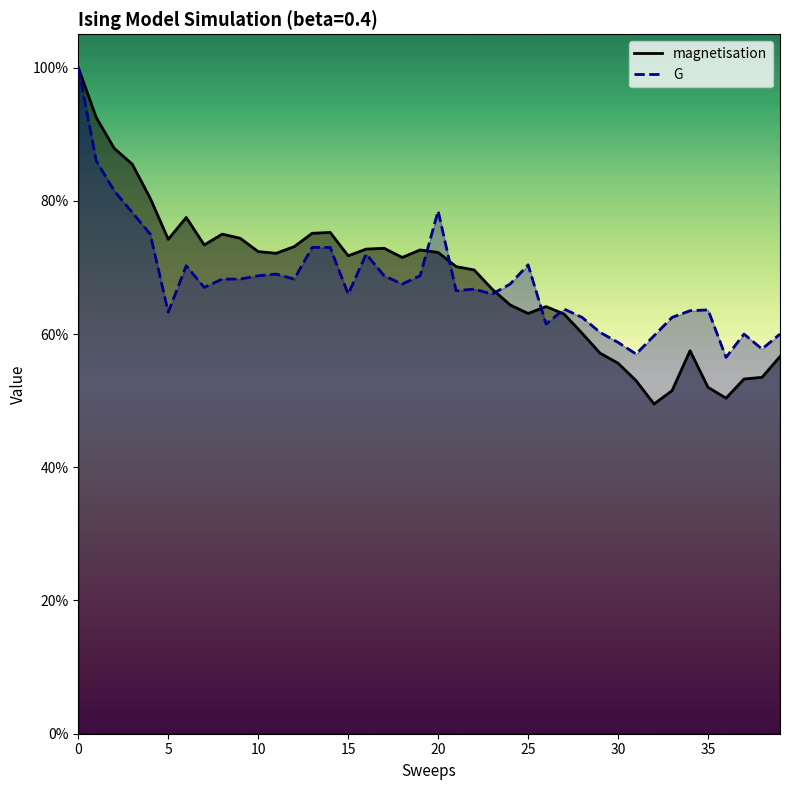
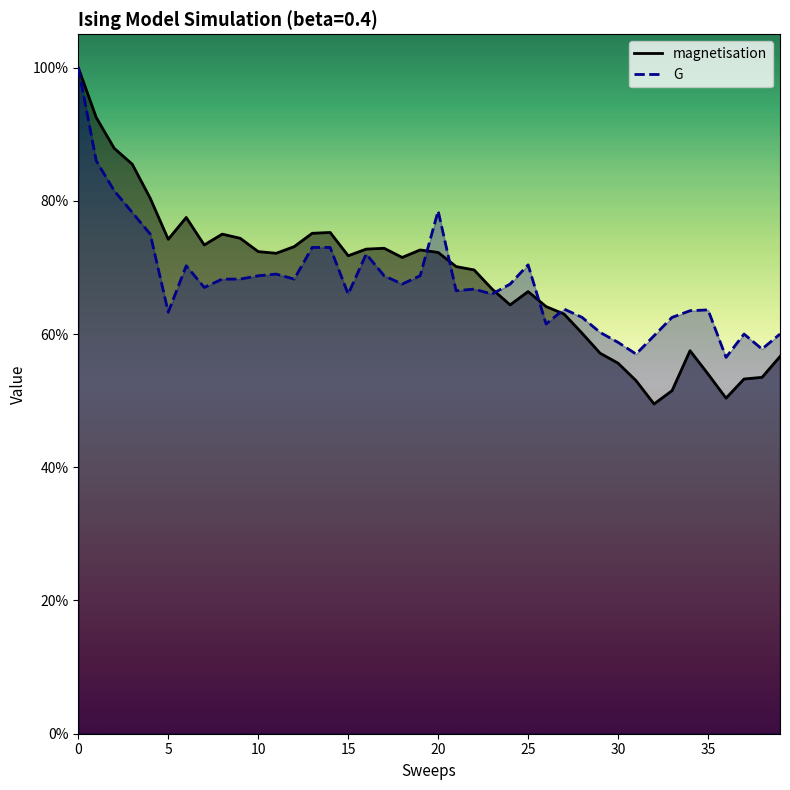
magnetisation, 25: 63% -> 66%
magnetisation, 35: 52% -> 54%
